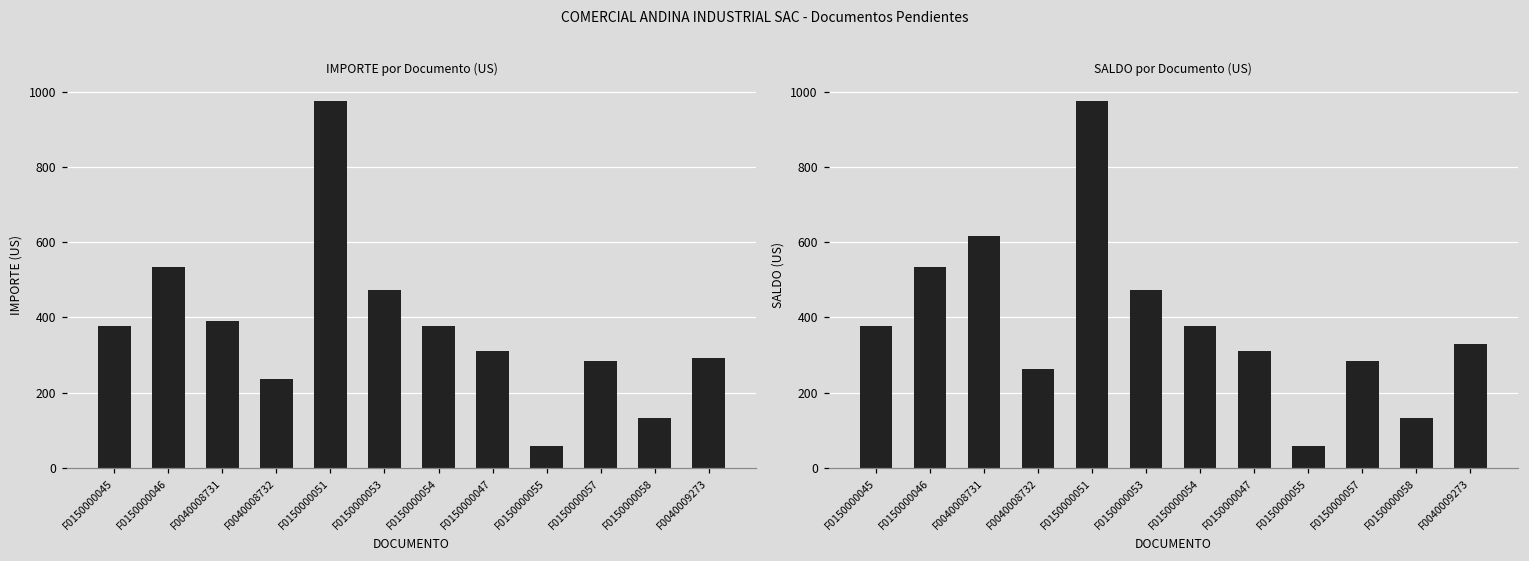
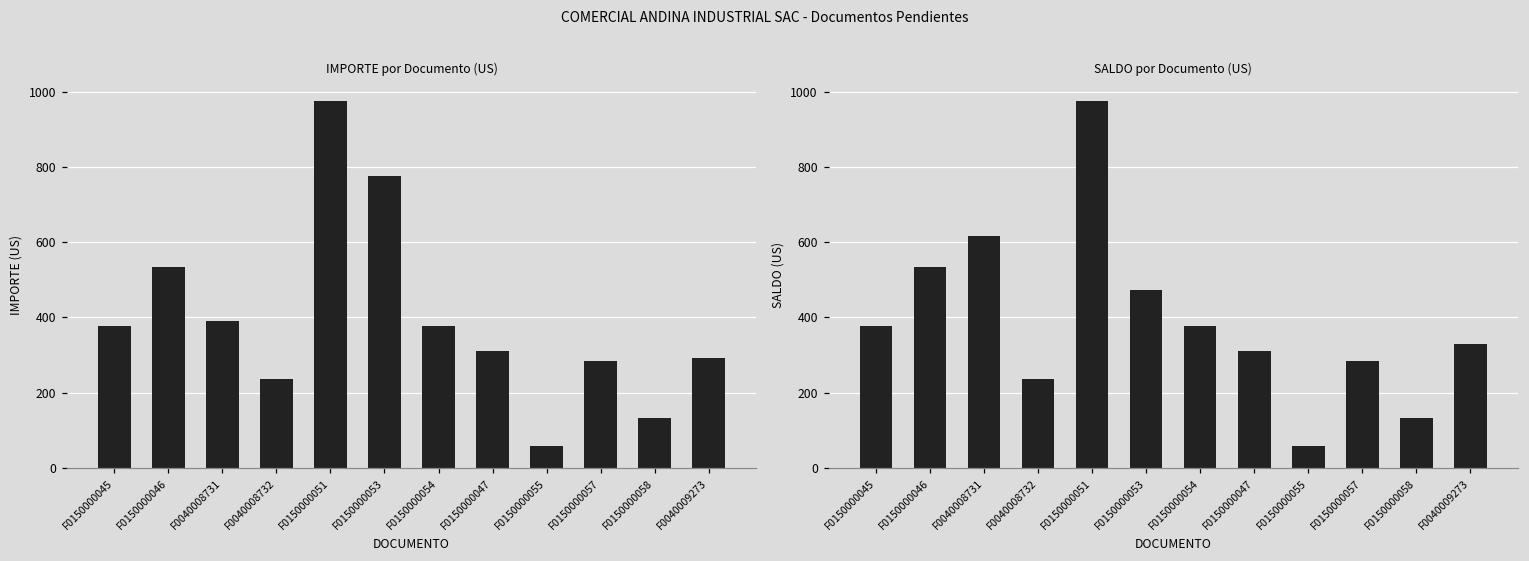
IMPORTE por Documento (US), F0150000053: 470 -> 780
SALDO por Documento (US), F0040008732: 260 -> 240
